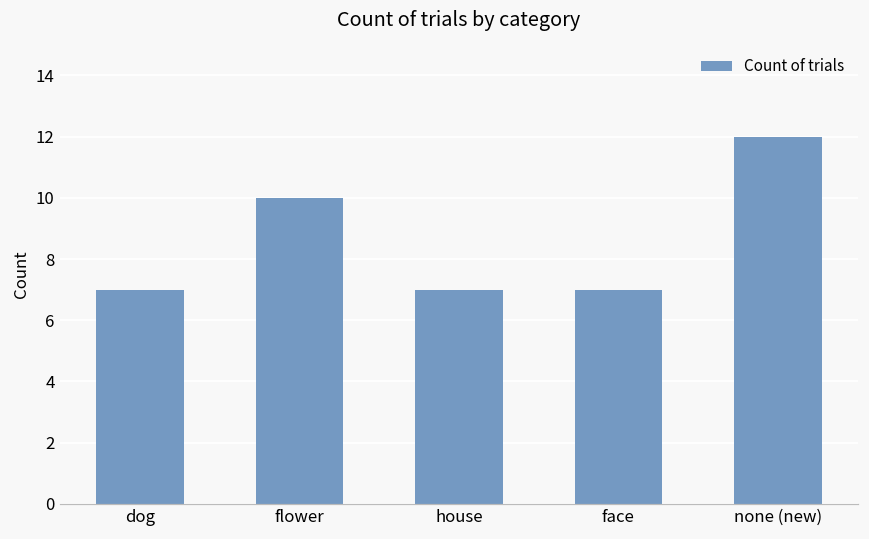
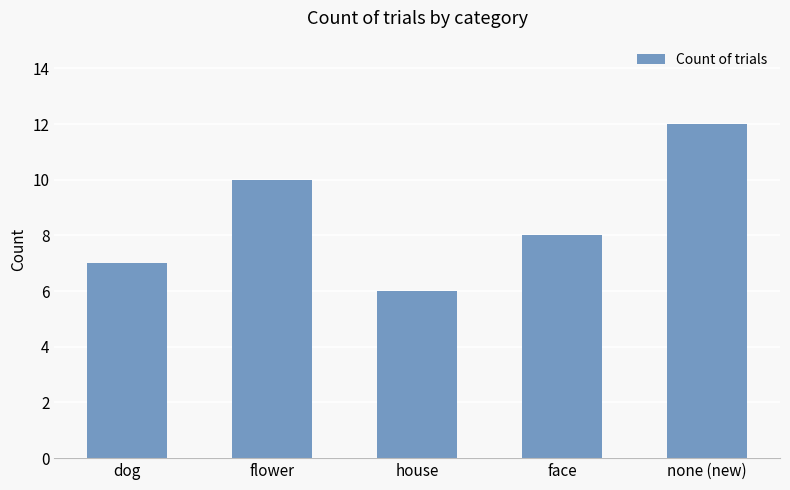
house: 7 -> 6
face: 7 -> 8
